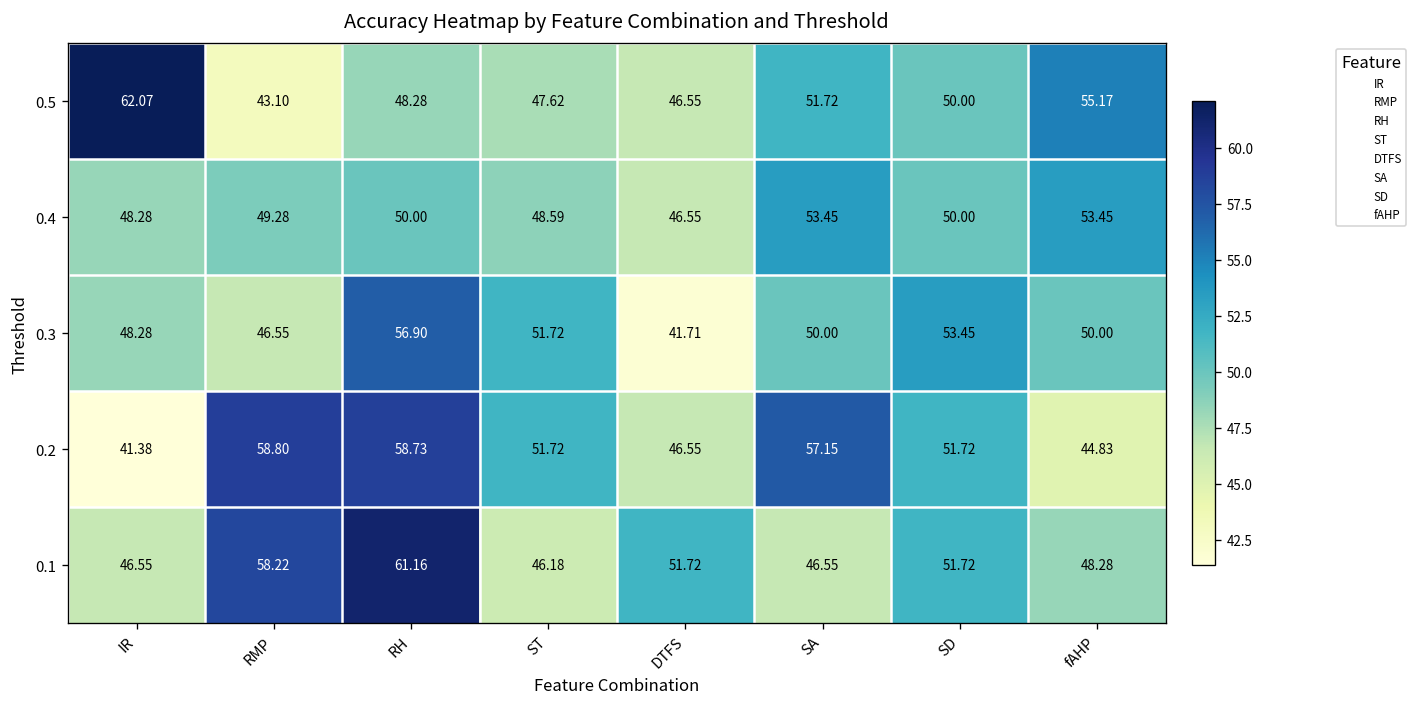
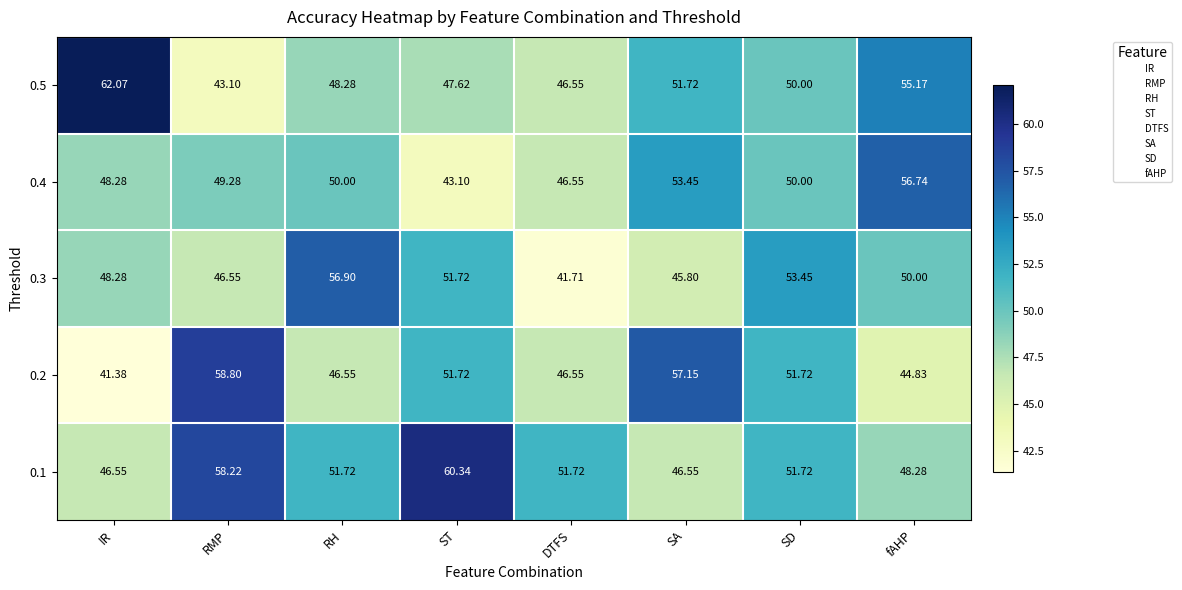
0.4, ST: 48.59 -> 43.10
0.4, fAHP: 53.45 -> 56.74
0.3, SA: 50.00 -> 45.80
0.2, RH: 58.73 -> 46.55
0.1, RH: 61.16 -> 51.72
0.1, ST: 46.18 -> 60.34
